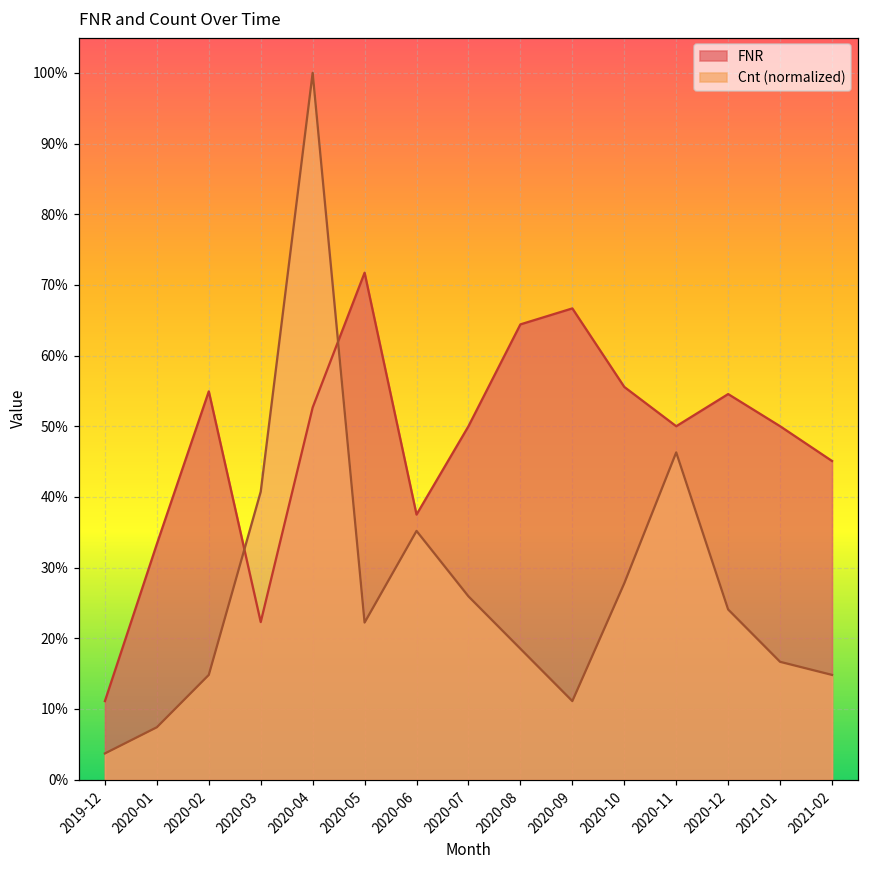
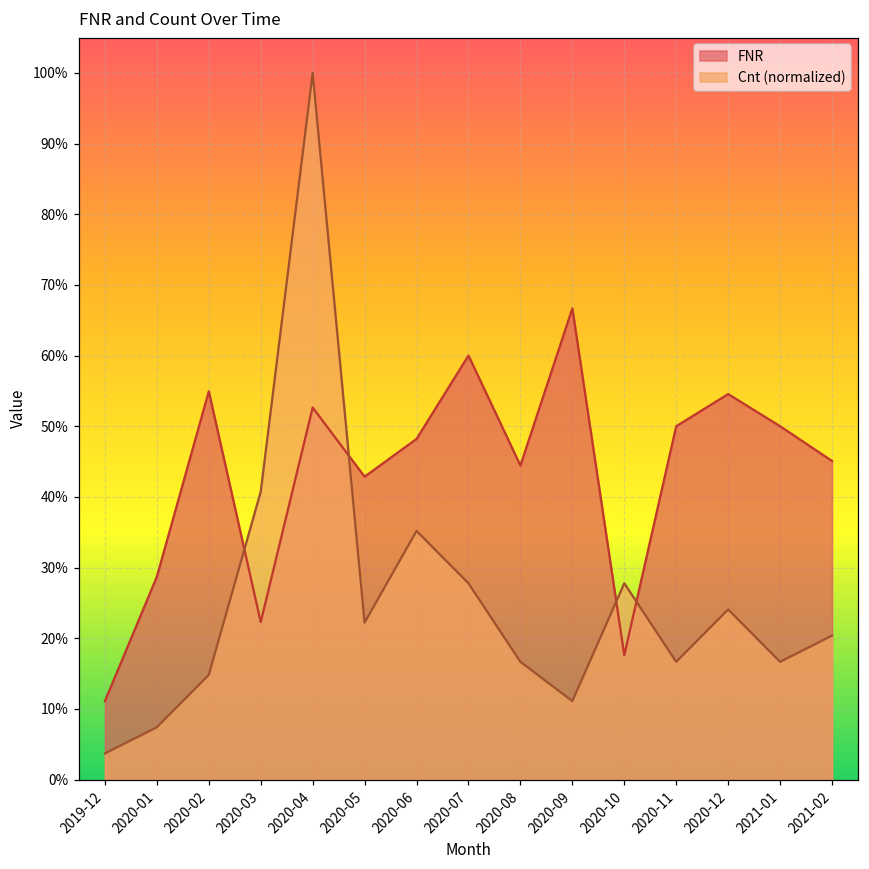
FNR, 2020-01: 33% -> 29%
FNR, 2020-05: 72% -> 43%
FNR, 2020-06: 38% -> 48%
FNR, 2020-07: 50% -> 60%
Cnt (normalized), 2020-07: 26% -> 28%
FNR, 2020-08: 64% -> 44%
Cnt (normalized), 2020-08: 19% -> 17%
FNR, 2020-10: 56% -> 18%
Cnt (normalized), 2020-11: 46% -> 17%
Cnt (normalized), 2021-02: 15% -> 20%
